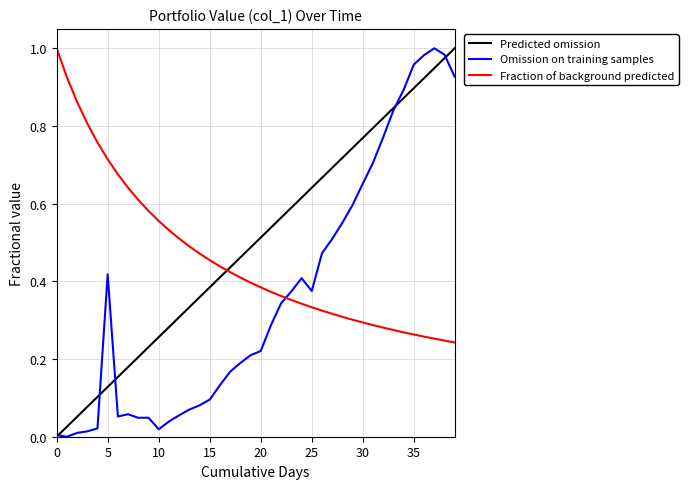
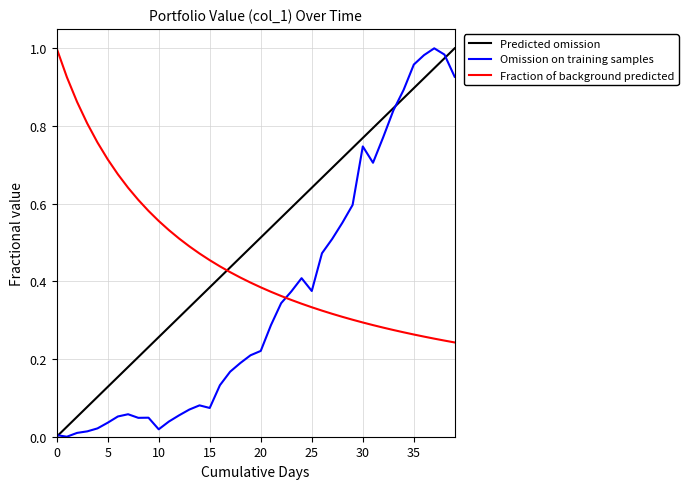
Omission on training samples, 5: 0.42 -> 0.04
Omission on training samples, 15: 0.10 -> 0.07
Omission on training samples, 30: 0.65 -> 0.75
